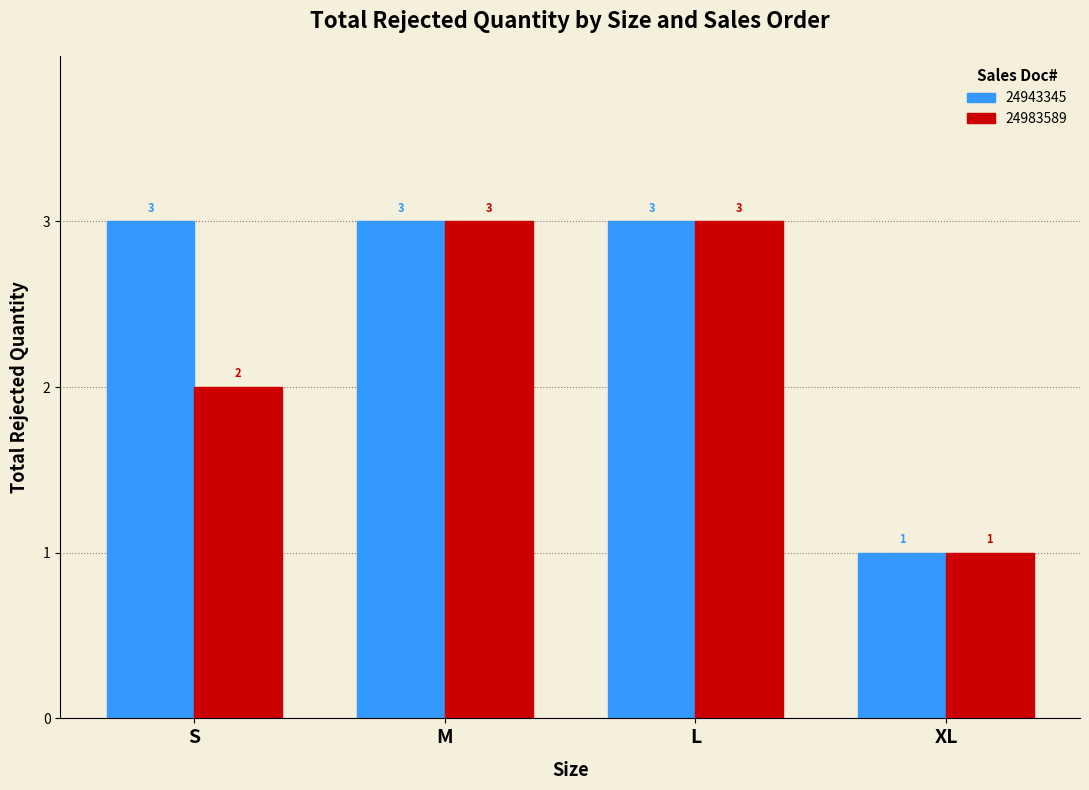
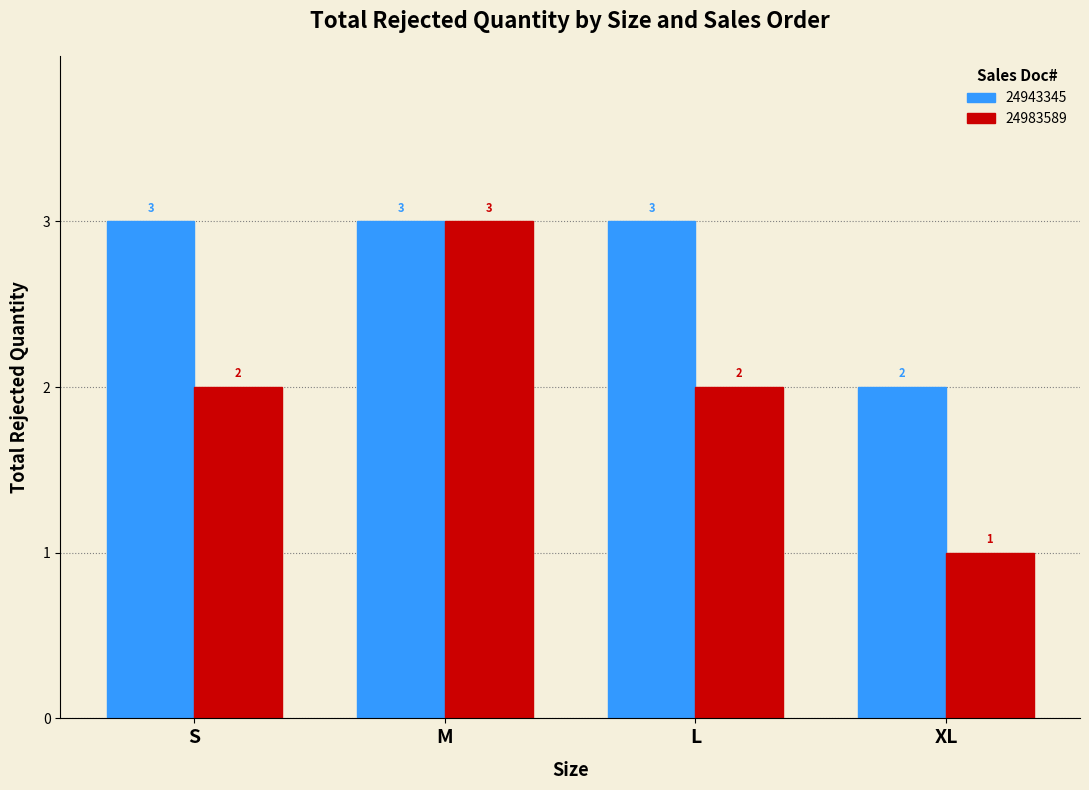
24983589, L: 3 -> 2
24943345, XL: 1 -> 2
